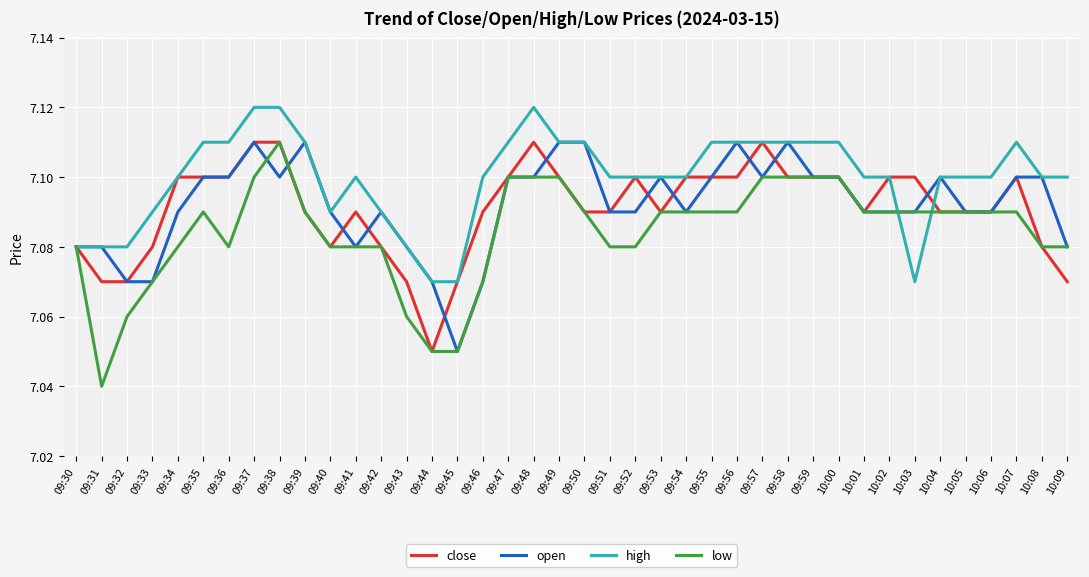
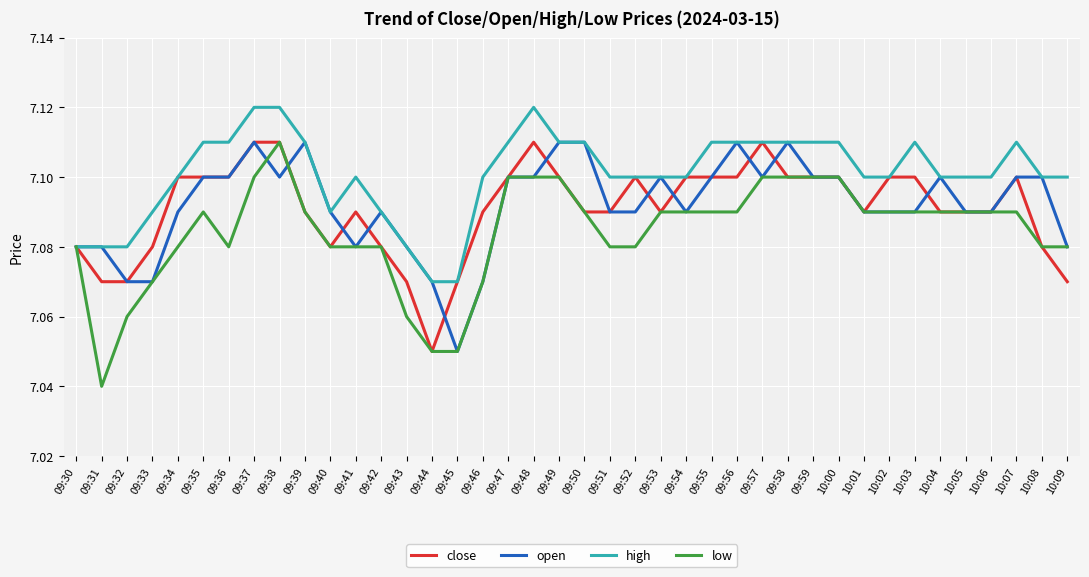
high, 10:03: 7.07 -> 7.11
